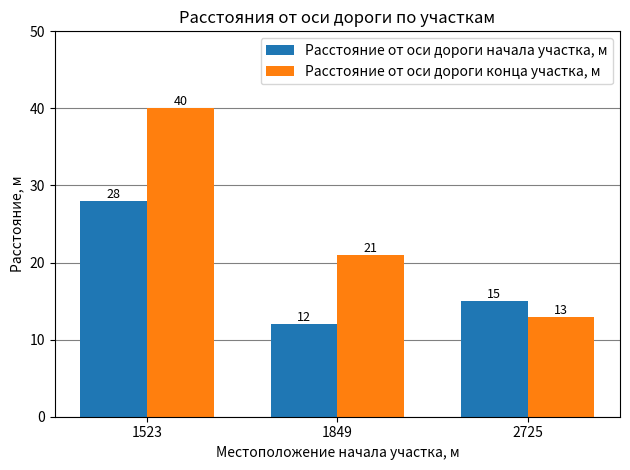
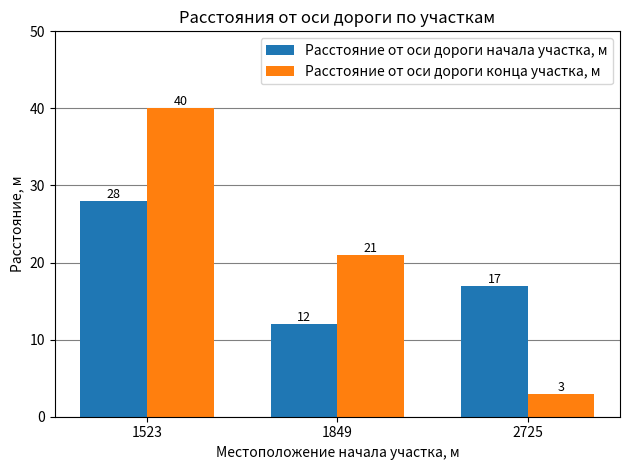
Расстояние от оси дороги начала участка, м, 2725: 15 -> 17
Расстояние от оси дороги конца участка, м, 2725: 13 -> 3
